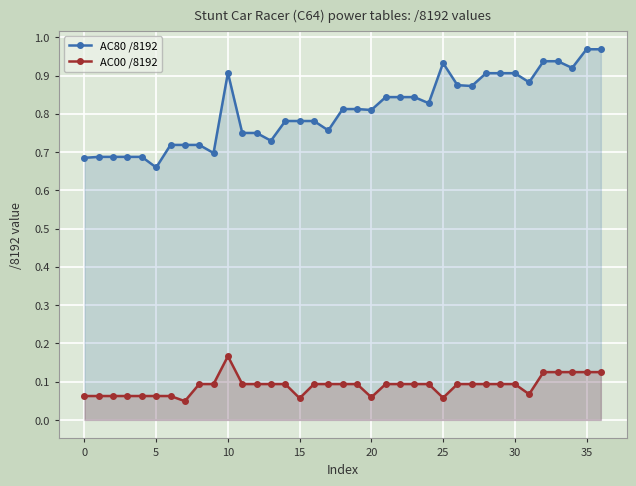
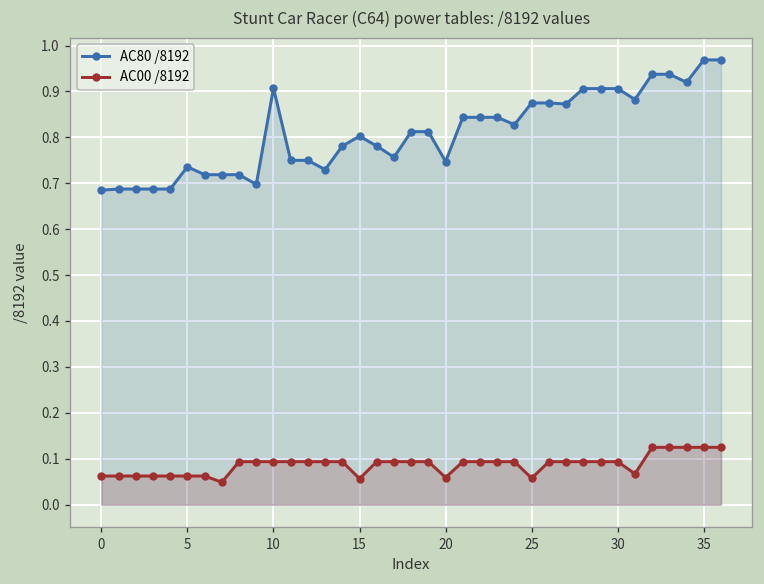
AC80 /8192, 5: 0.66 -> 0.74
AC00 /8192, 10: 0.17 -> 0.09
AC80 /8192, 15: 0.78 -> 0.80
AC80 /8192, 20: 0.81 -> 0.75
AC80 /8192, 25: 0.93 -> 0.87
